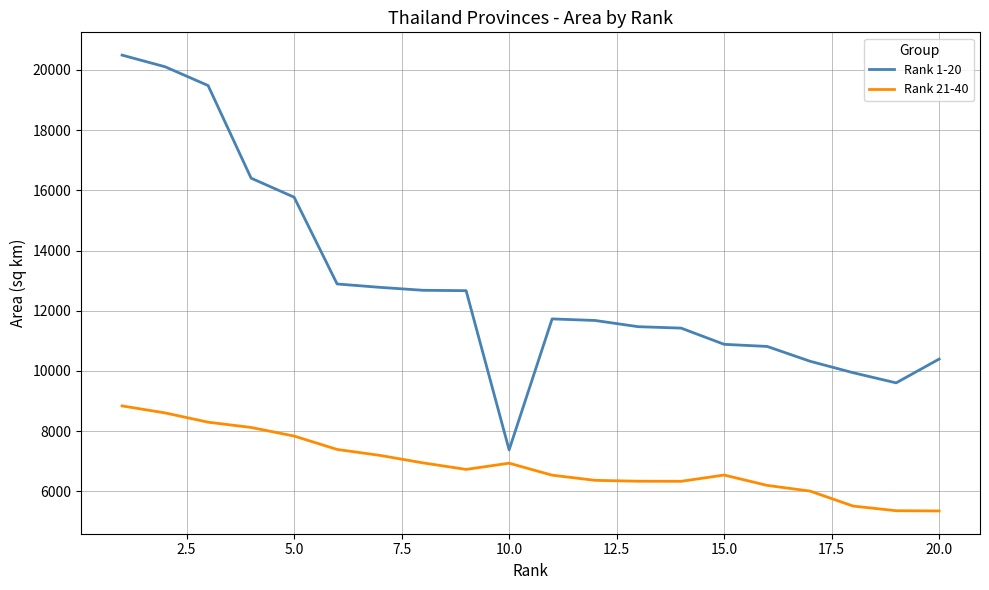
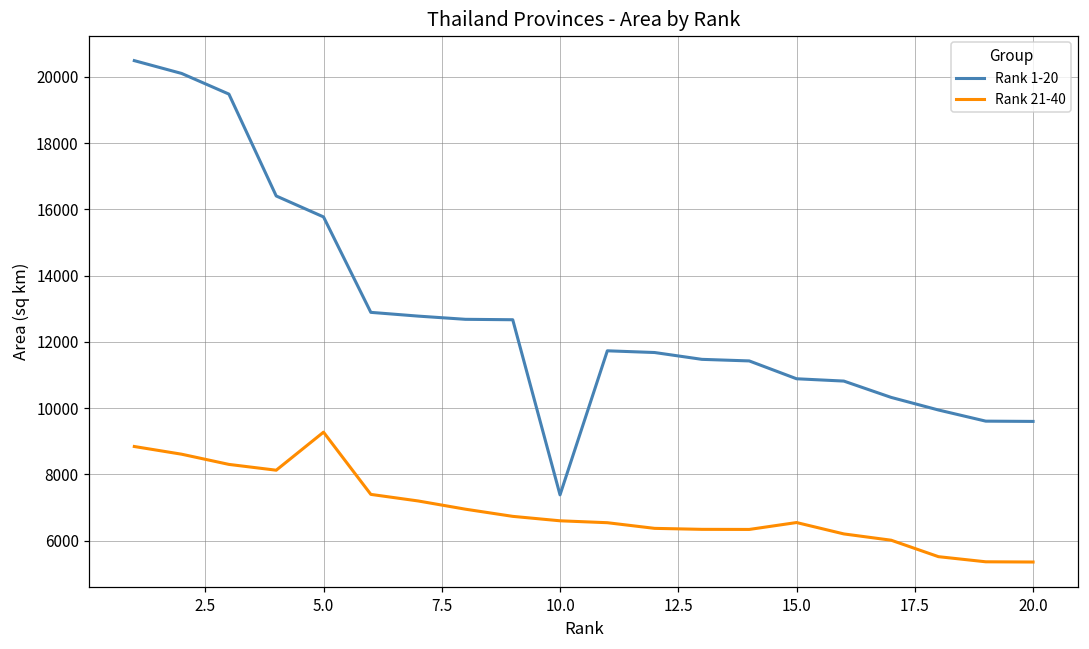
Rank 21-40, 5.0: 7800 -> 9300
Rank 21-40, 10.0: 6900 -> 6600
Rank 1-20, 20.0: 10400 -> 9600
